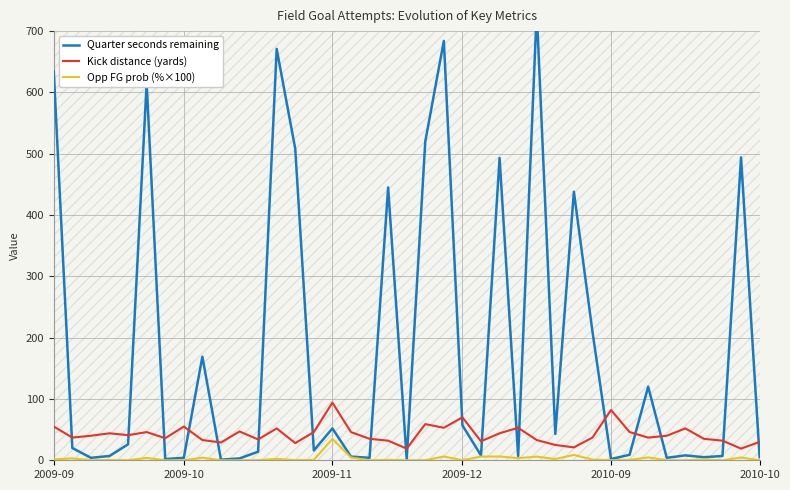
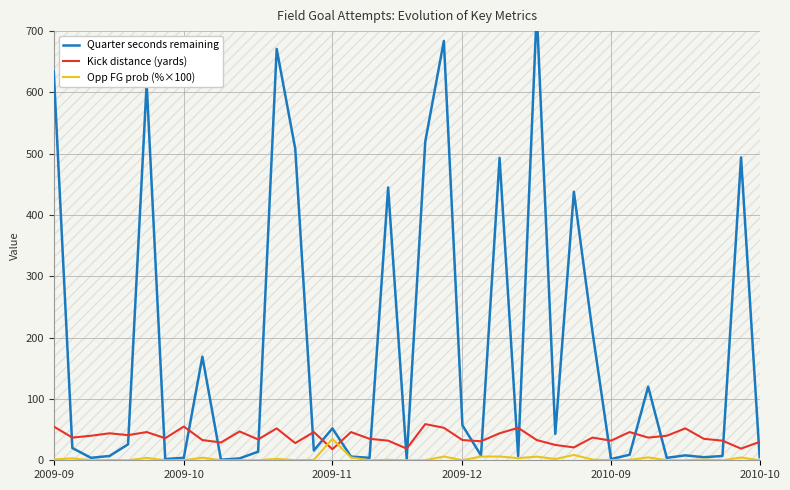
Kick distance (yards), 2009-11: 90 -> 20
Kick distance (yards), 2009-12: 70 -> 30
Kick distance (yards), 2010-09: 80 -> 30
